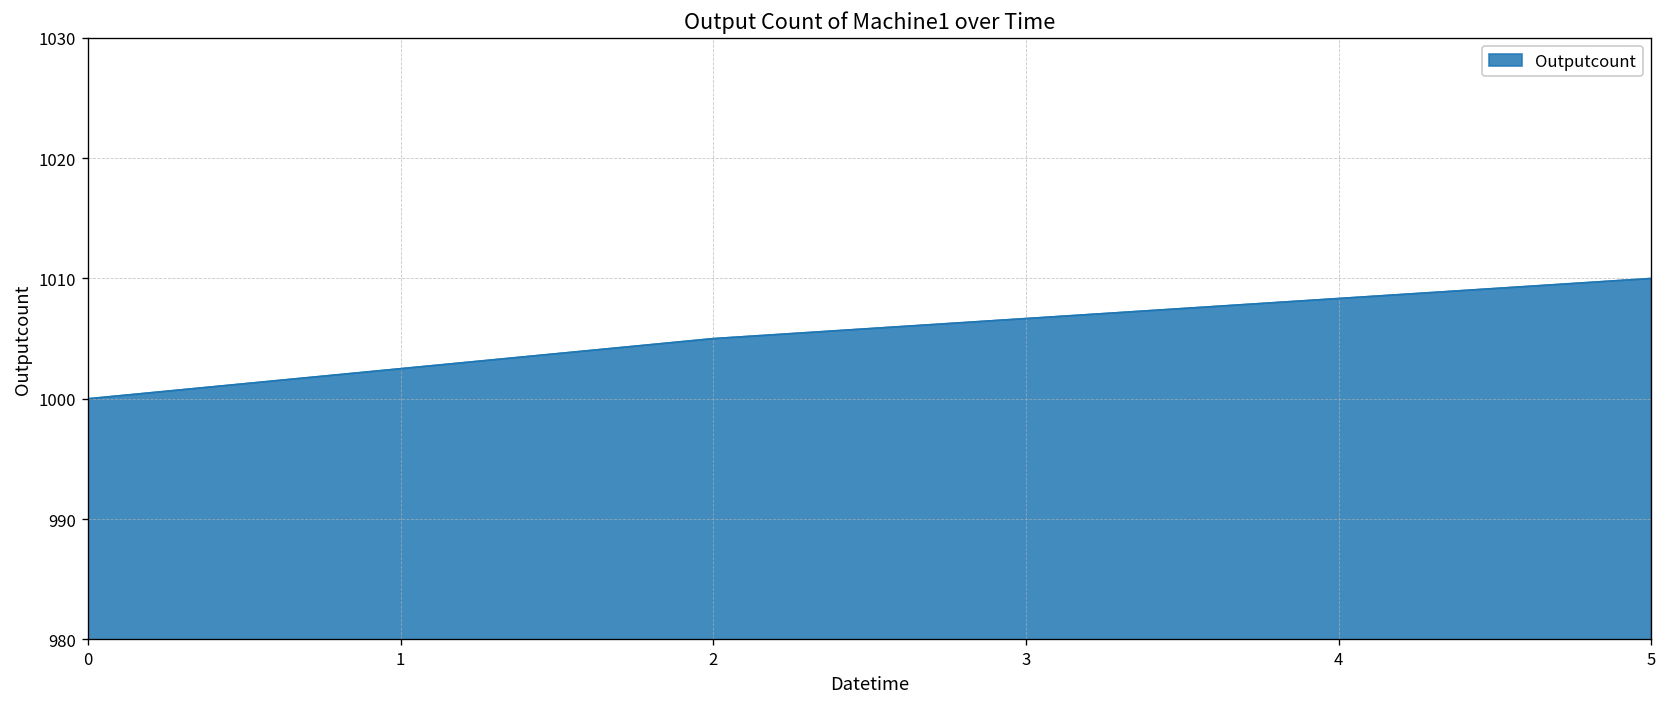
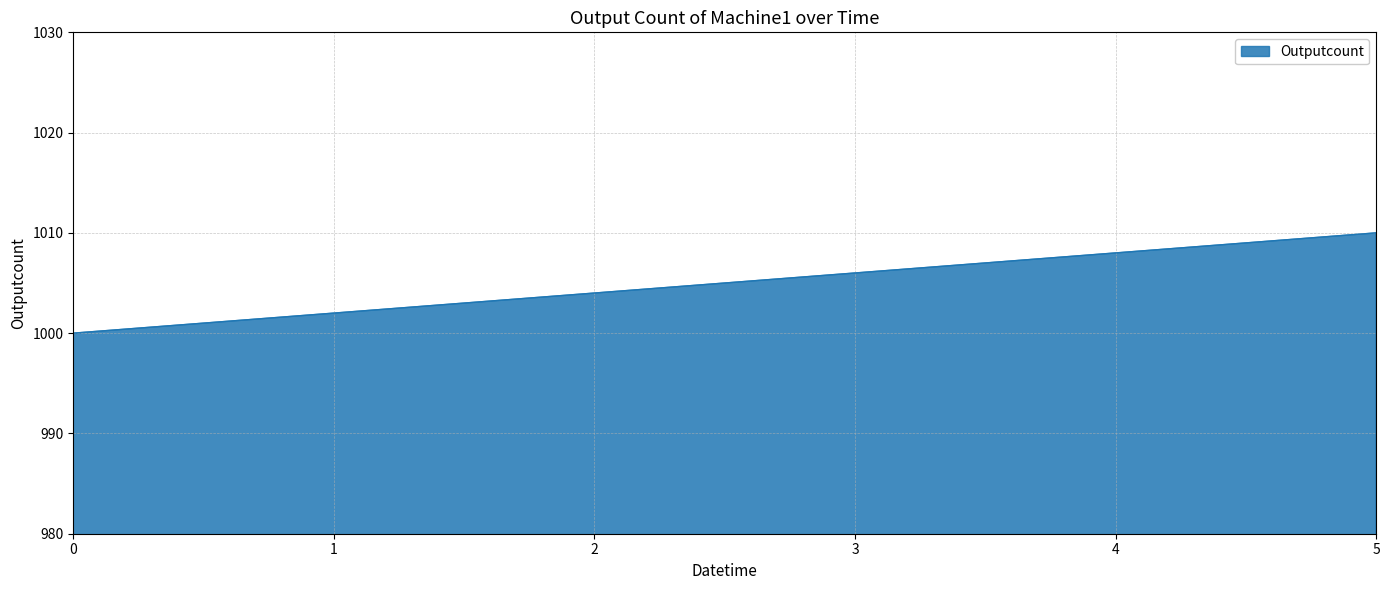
2: 1005 -> 1004
